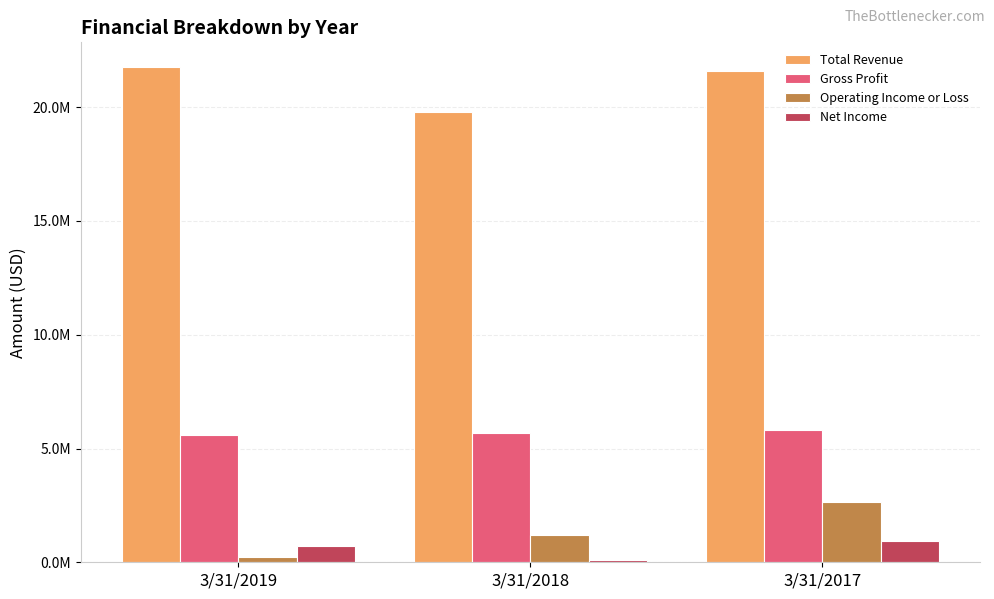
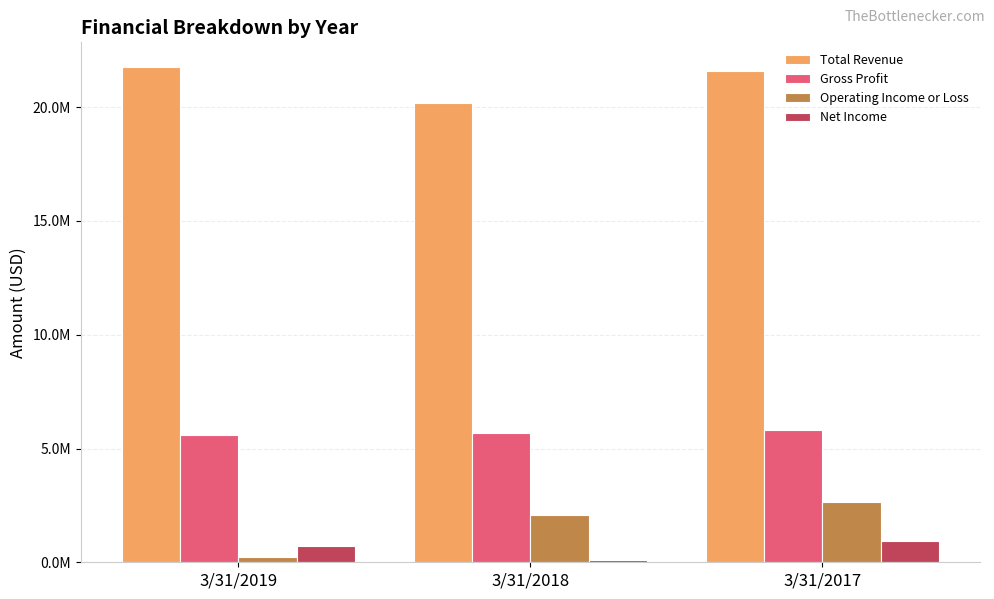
Total Revenue, 3/31/2018: 19800000 -> 20200000
Operating Income or Loss, 3/31/2018: 1200000 -> 2100000
